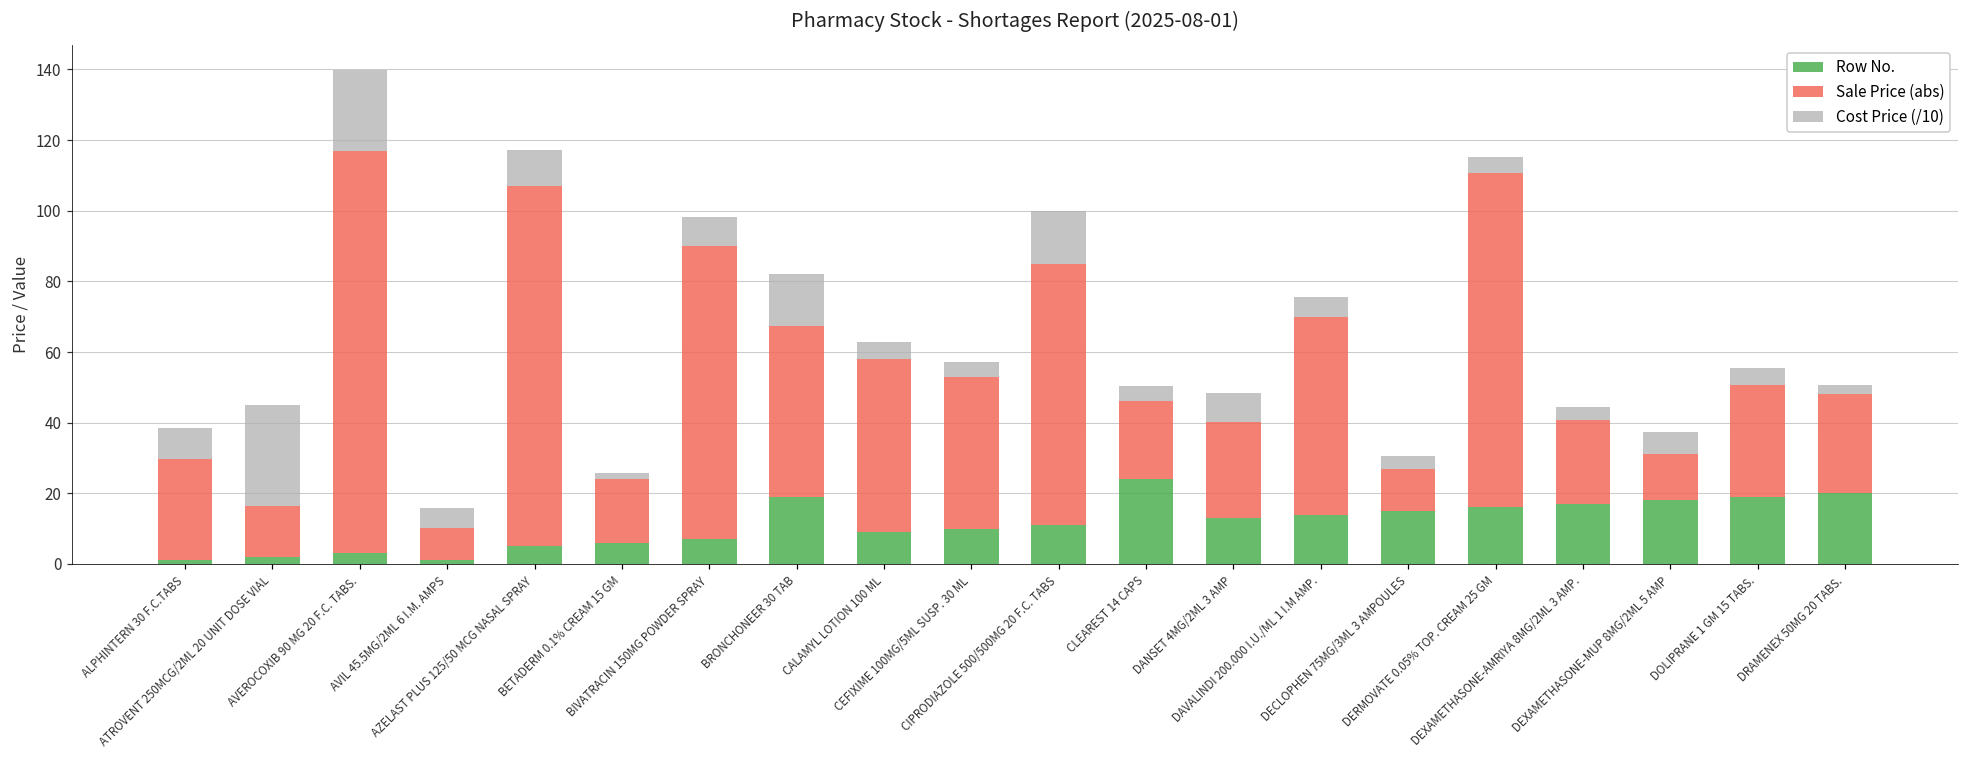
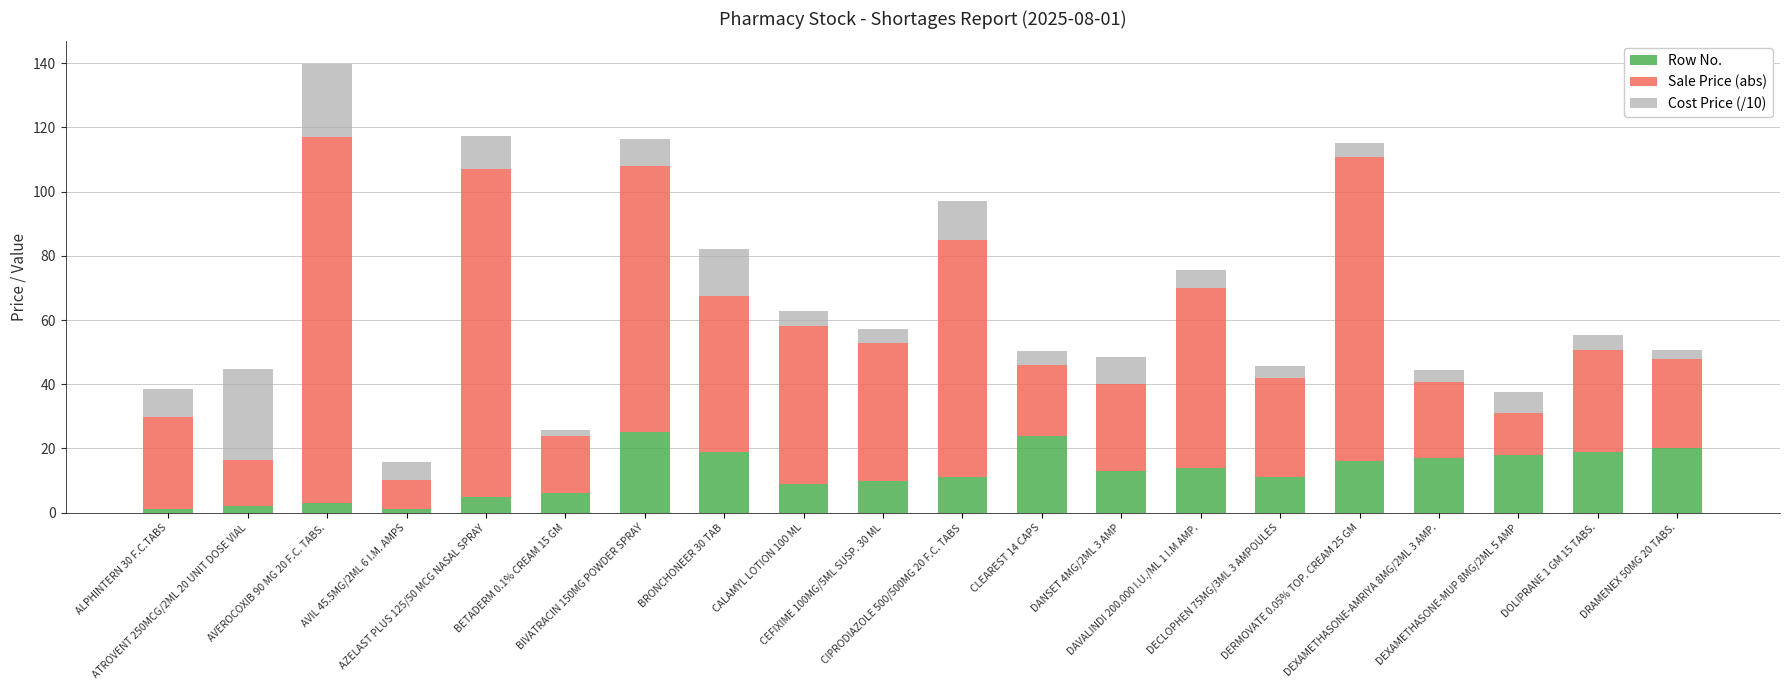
Row No., BIVATRACIN 150MG POWDER SPRAY: 7 -> 25
Cost Price (/10), CIPRODIAZOLE 500/500MG 20 F.C. TABS: 15 -> 12
Row No., DECLOPHEN 75MG/3ML 3 AMPOULES: 15 -> 11
Sale Price (abs), DECLOPHEN 75MG/3ML 3 AMPOULES: 12 -> 31
